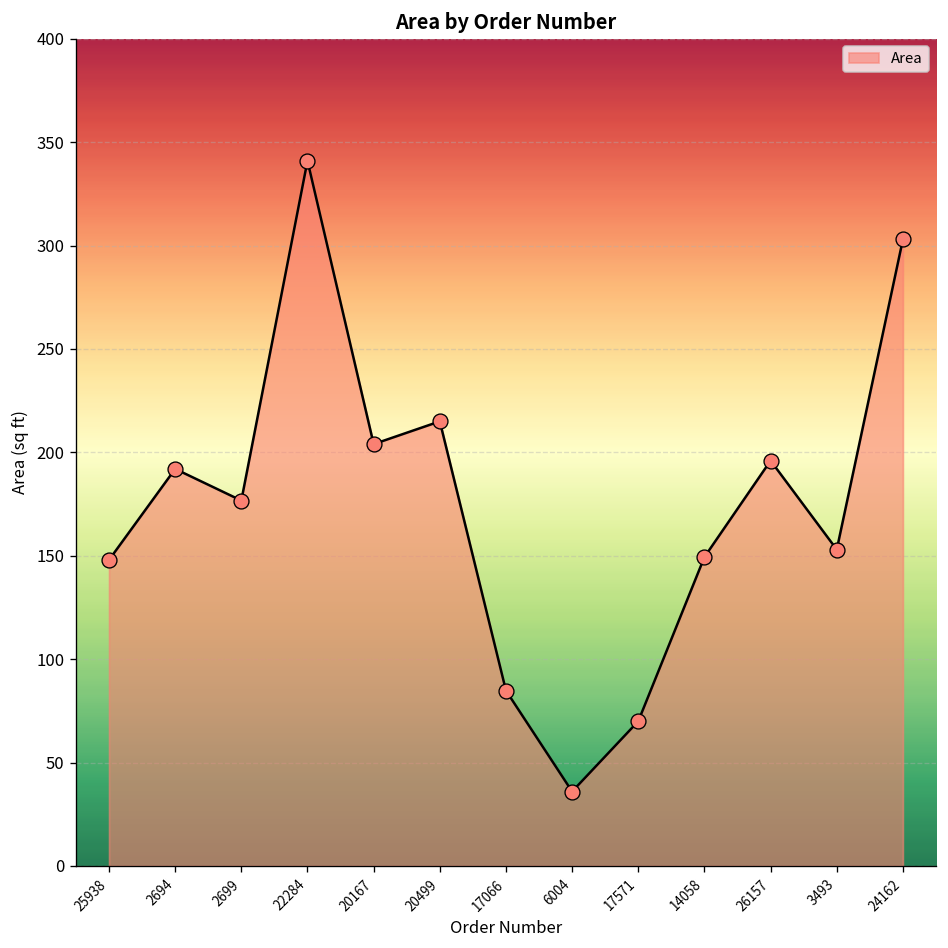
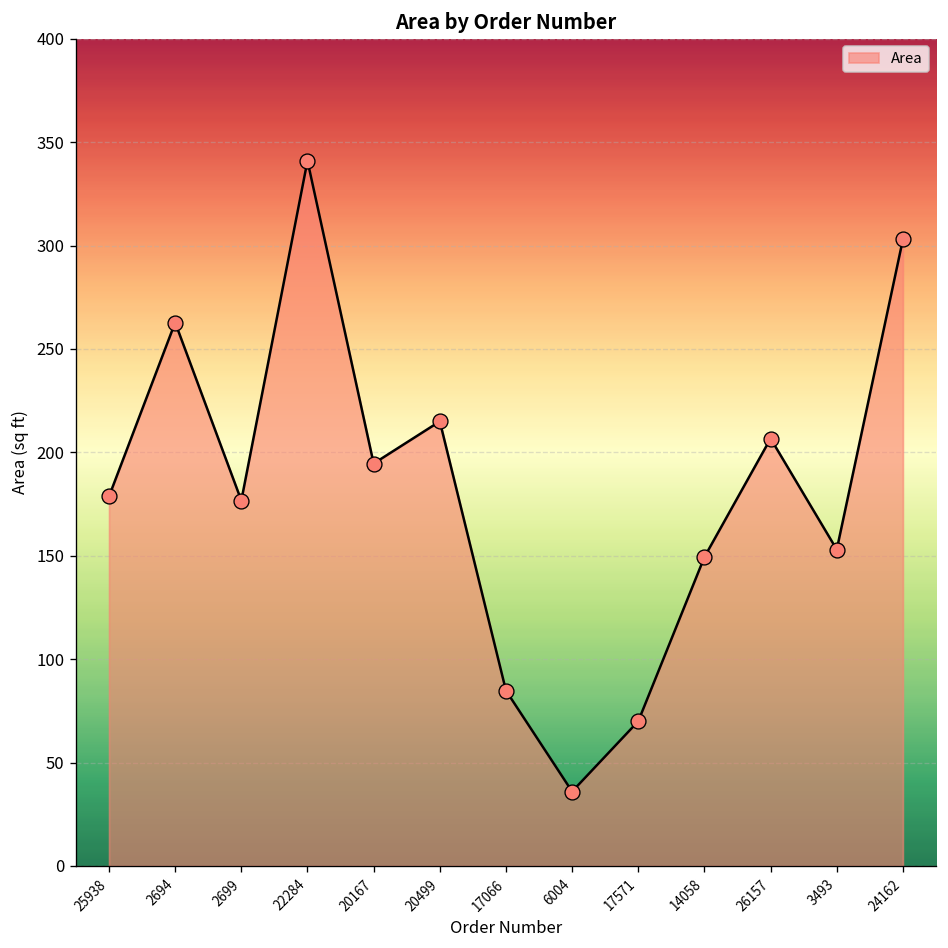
25938: 148 -> 179
2694: 192 -> 263
20167: 204 -> 195
26157: 196 -> 207
